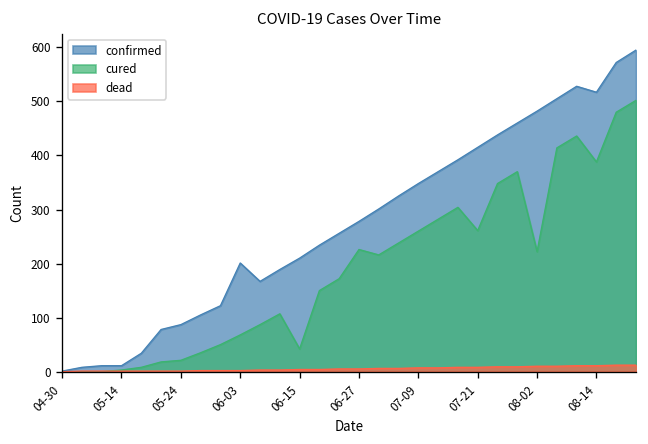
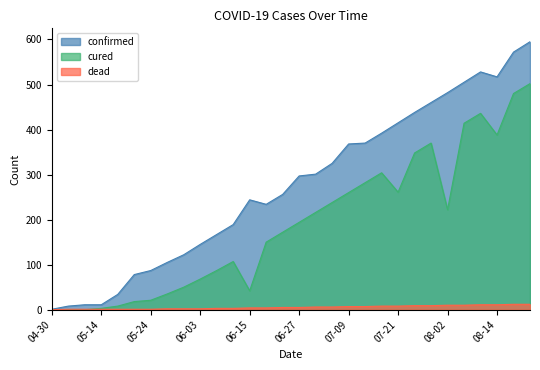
confirmed, 06-03: 200 -> 150
confirmed, 06-15: 210 -> 240
confirmed, 06-27: 280 -> 300
cured, 06-27: 230 -> 190
confirmed, 07-09: 350 -> 370
